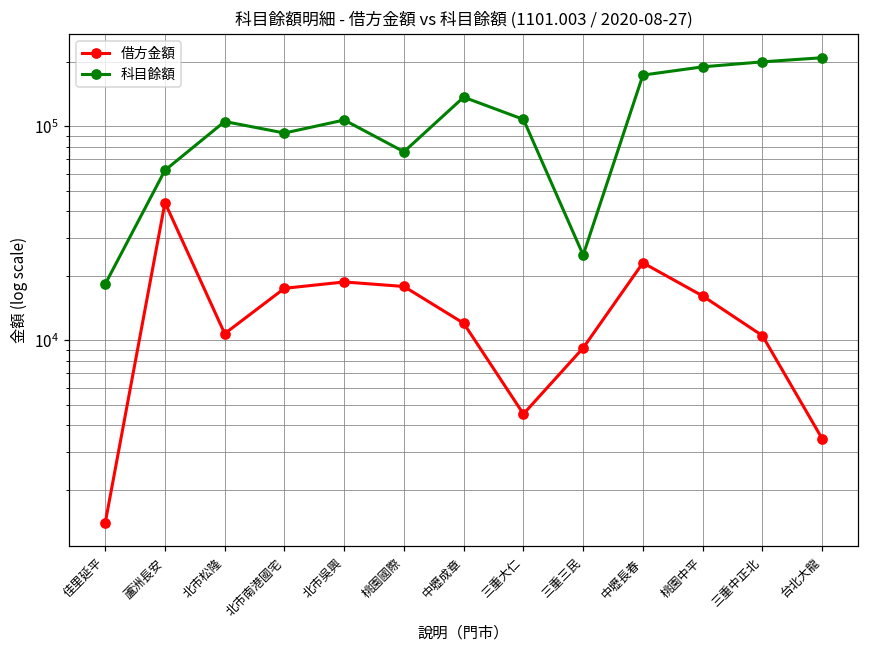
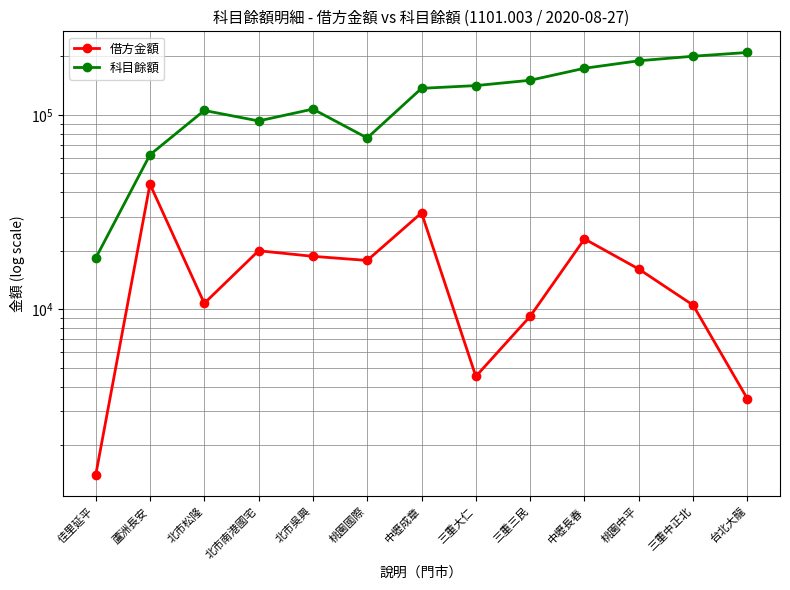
借方金額, 北市南港國宅: 17000 -> 20000
借方金額, 中壢成章: 12000 -> 31000
科目餘額, 三重大仁: 110000 -> 140000
科目餘額, 三重三民: 25000 -> 150000
